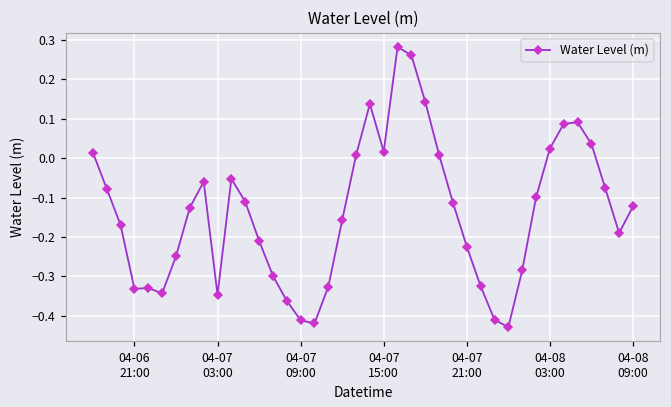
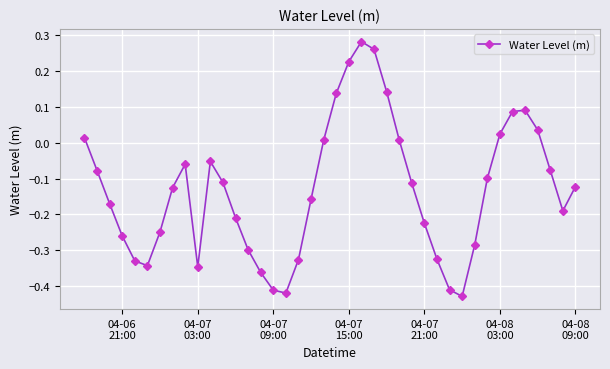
04-06 21:00: -0.33 -> -0.26
04-07 15:00: 0.02 -> 0.23
